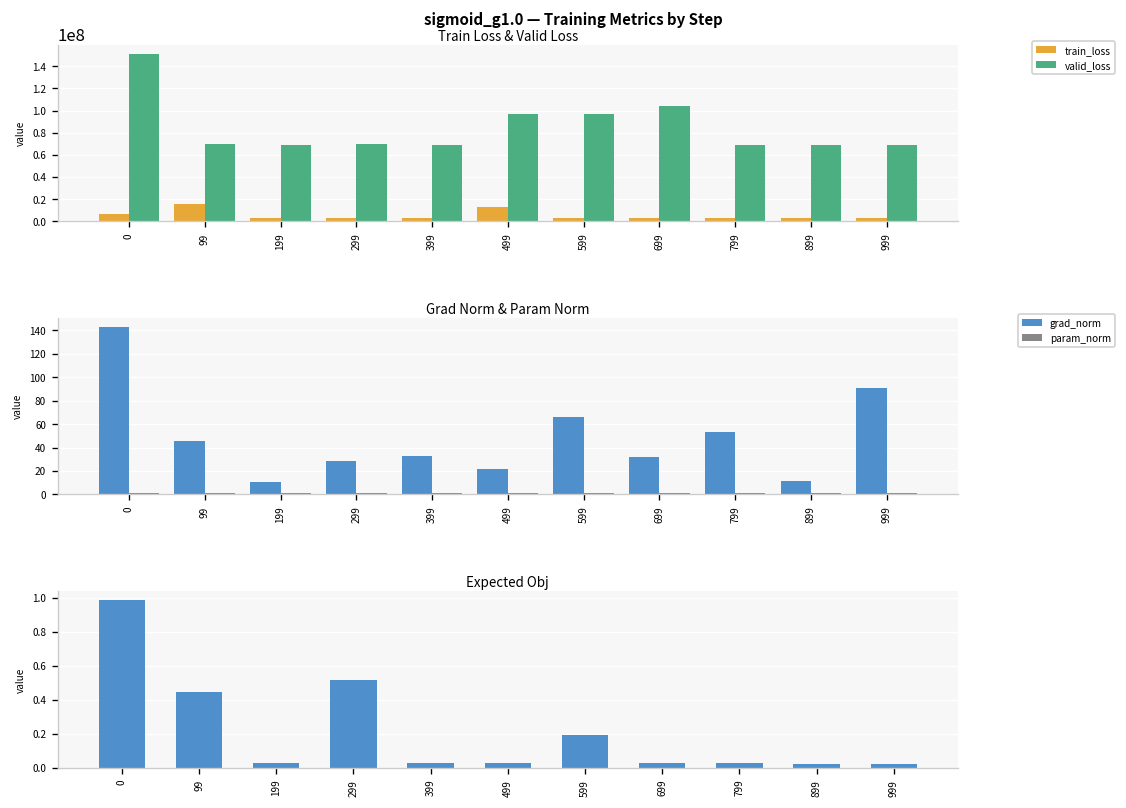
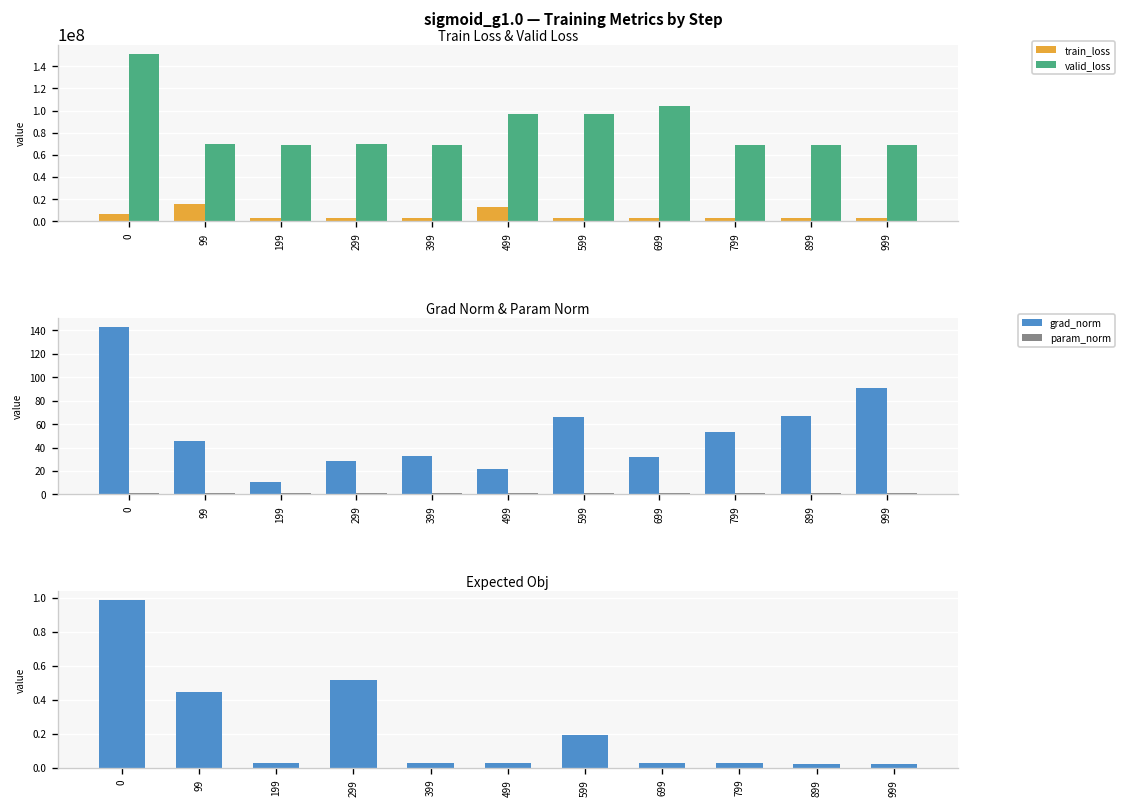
Grad Norm & Param Norm, grad_norm, 899: 10 -> 70
